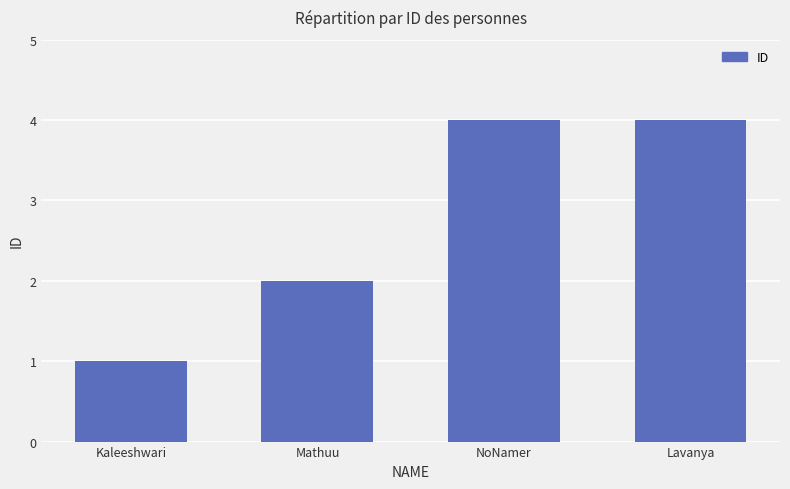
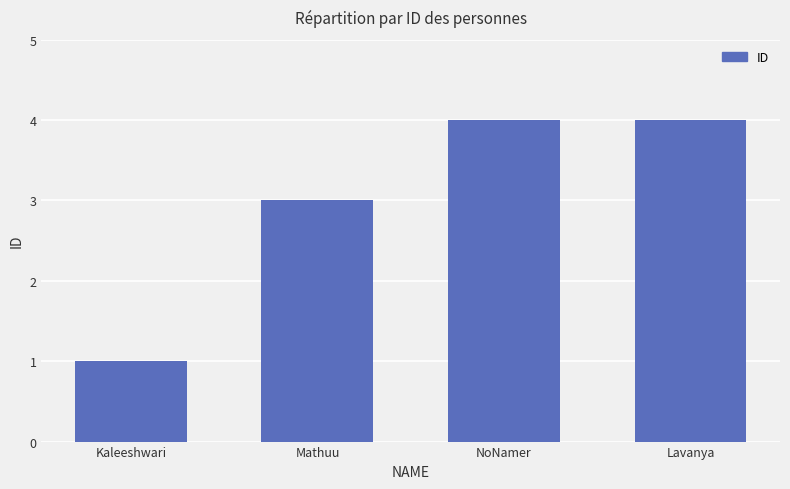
Mathuu: 2 -> 3
